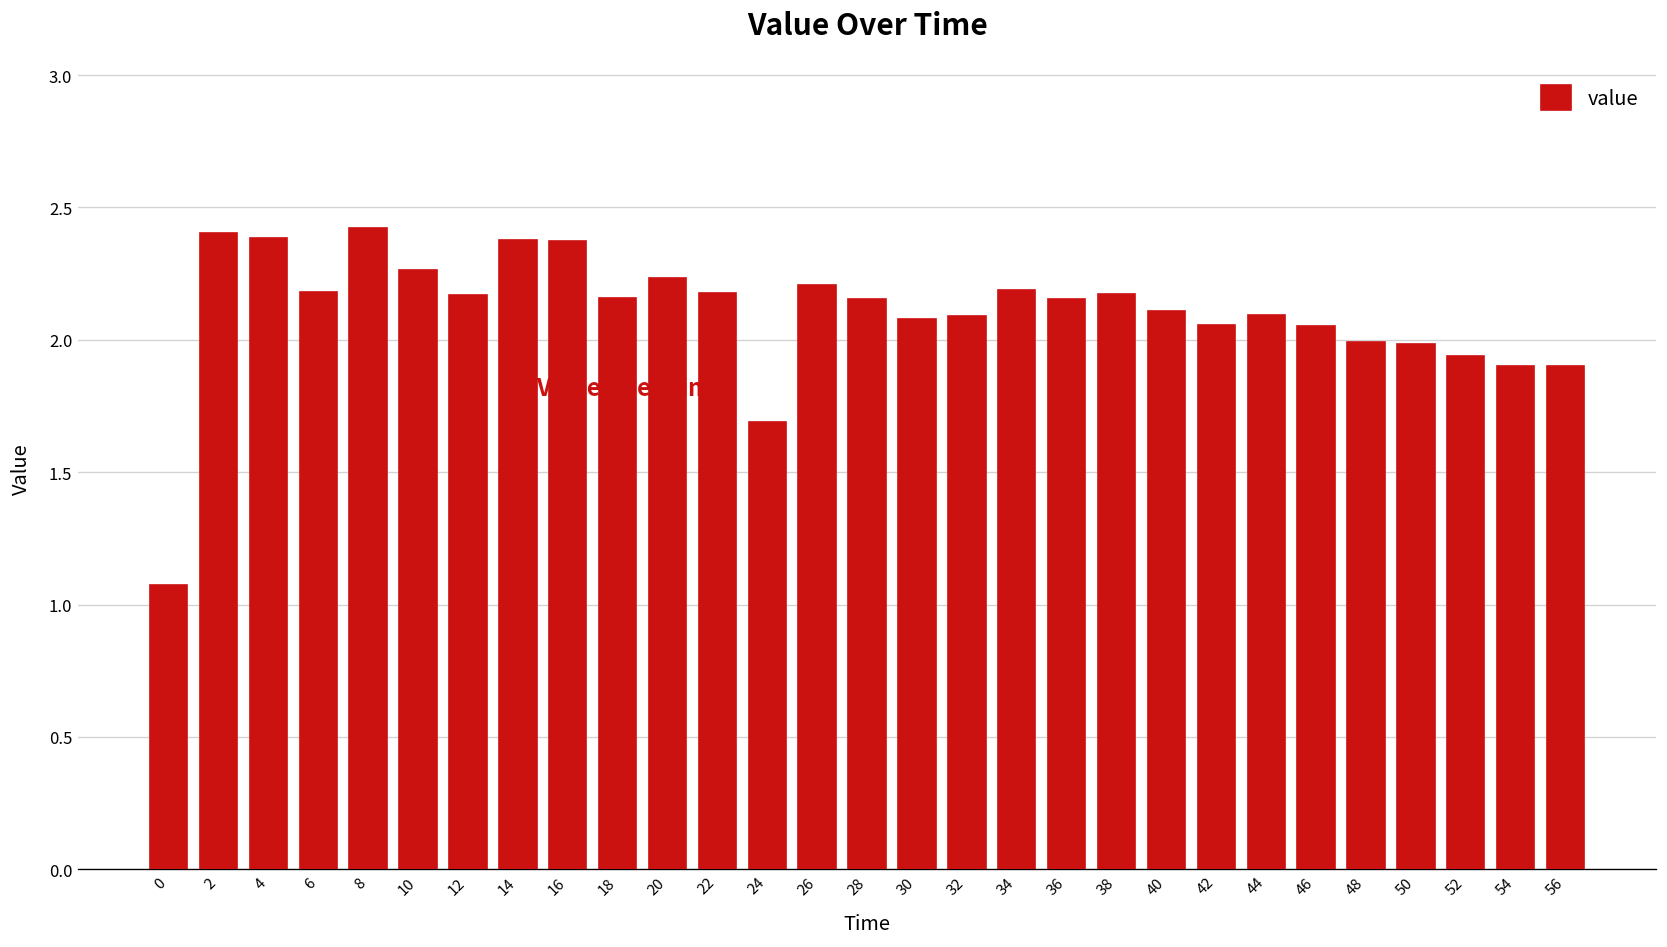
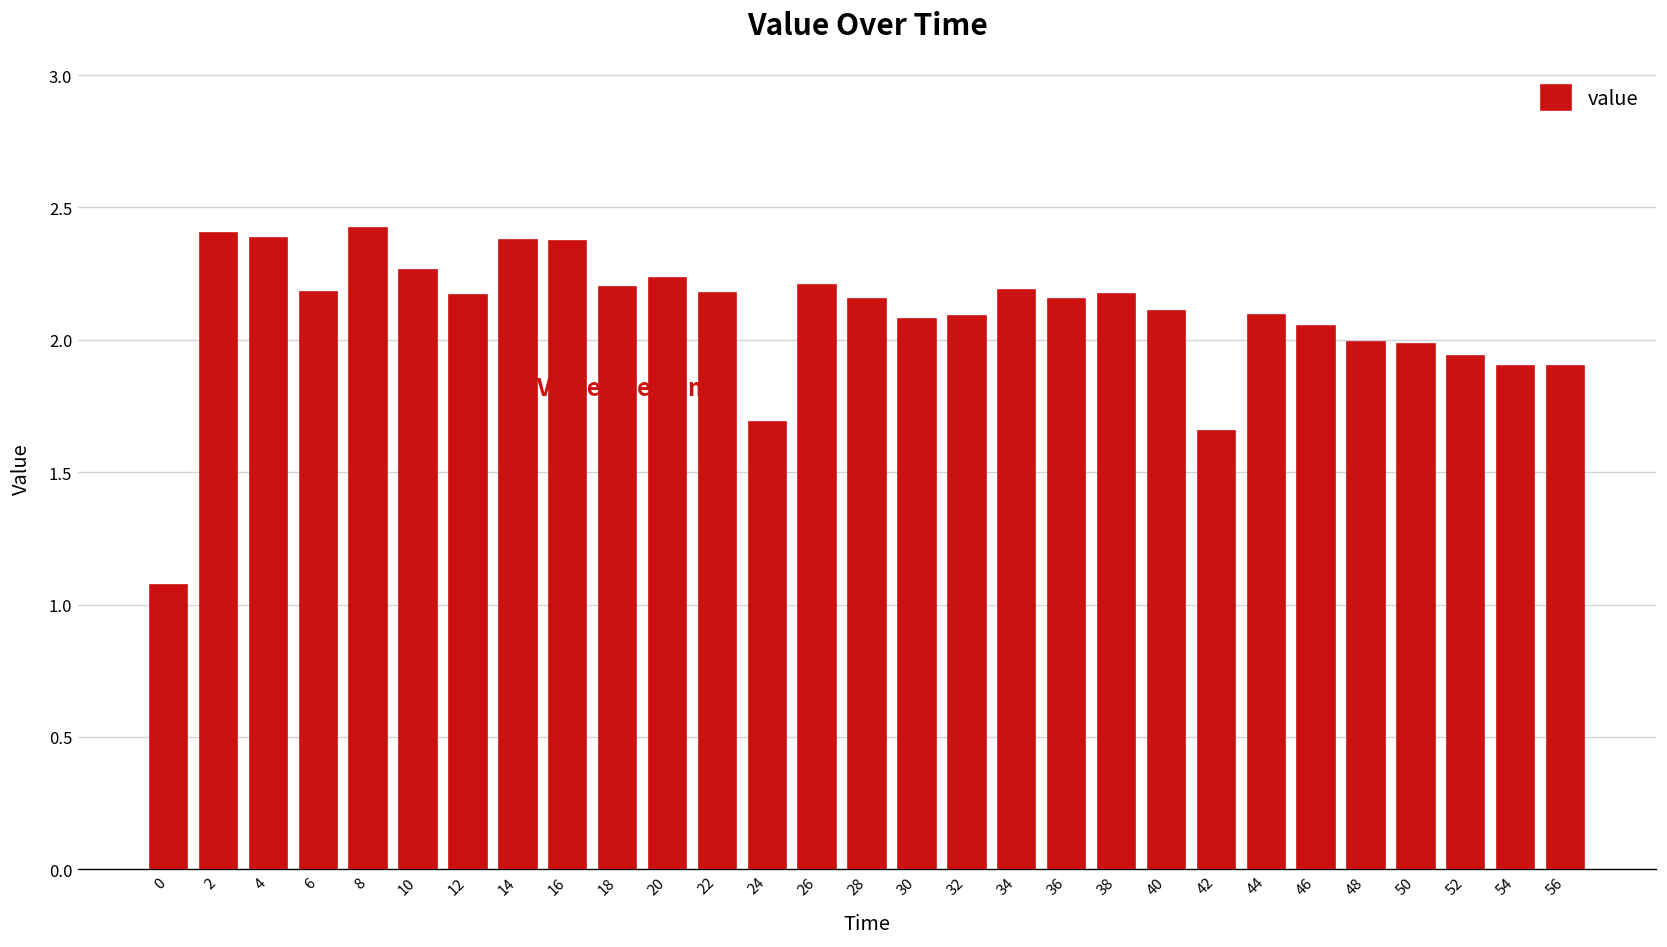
18: 2.16 -> 2.20
42: 2.06 -> 1.65
